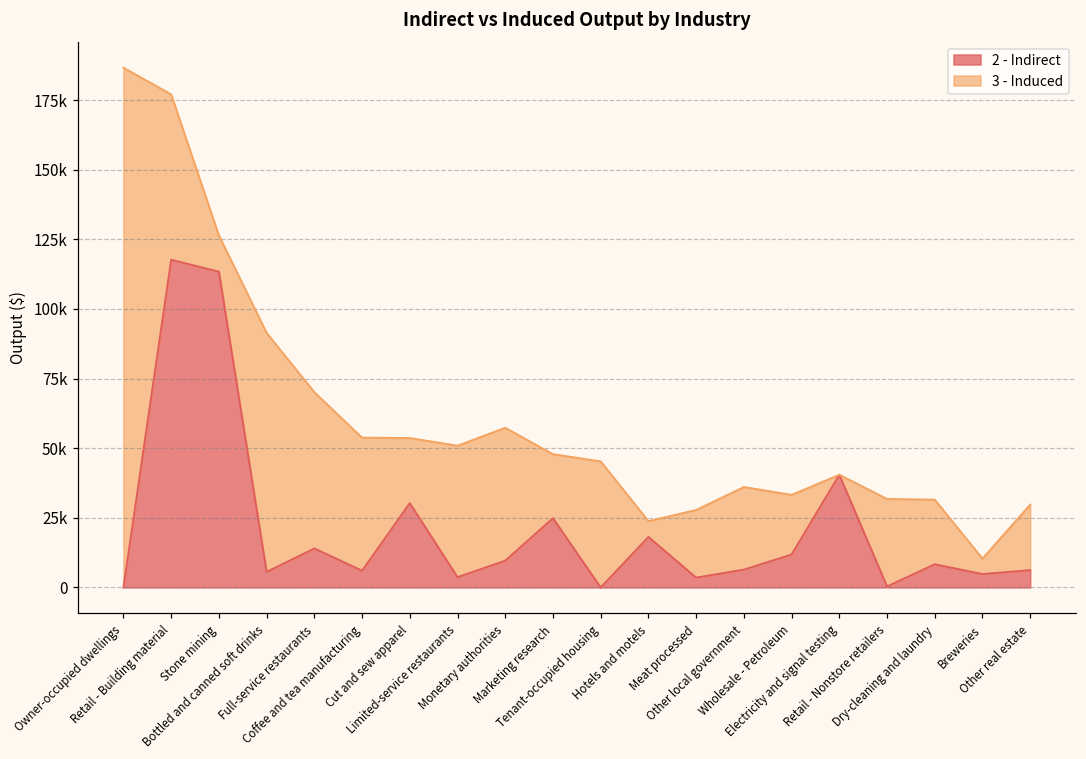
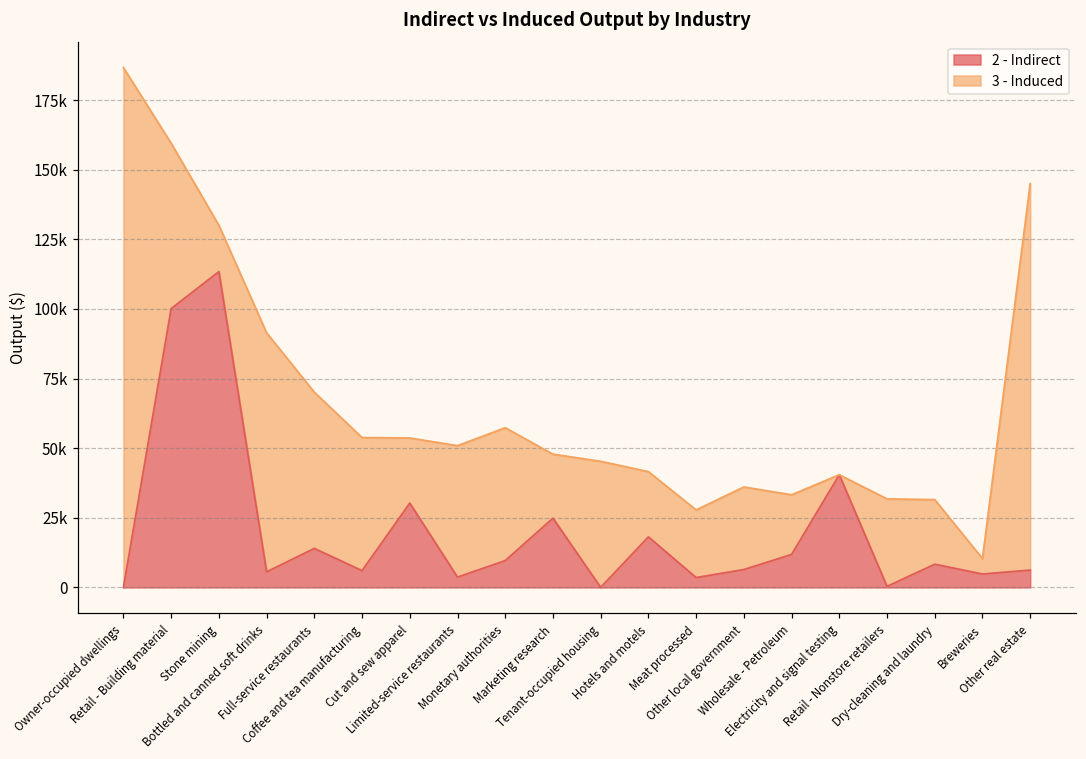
2 - Indirect, Retail - Building material: 118000 -> 100000
3 - Induced, Stone mining: 13000 -> 17000
3 - Induced, Hotels and motels: 6000 -> 23000
3 - Induced, Other real estate: 24000 -> 139000
